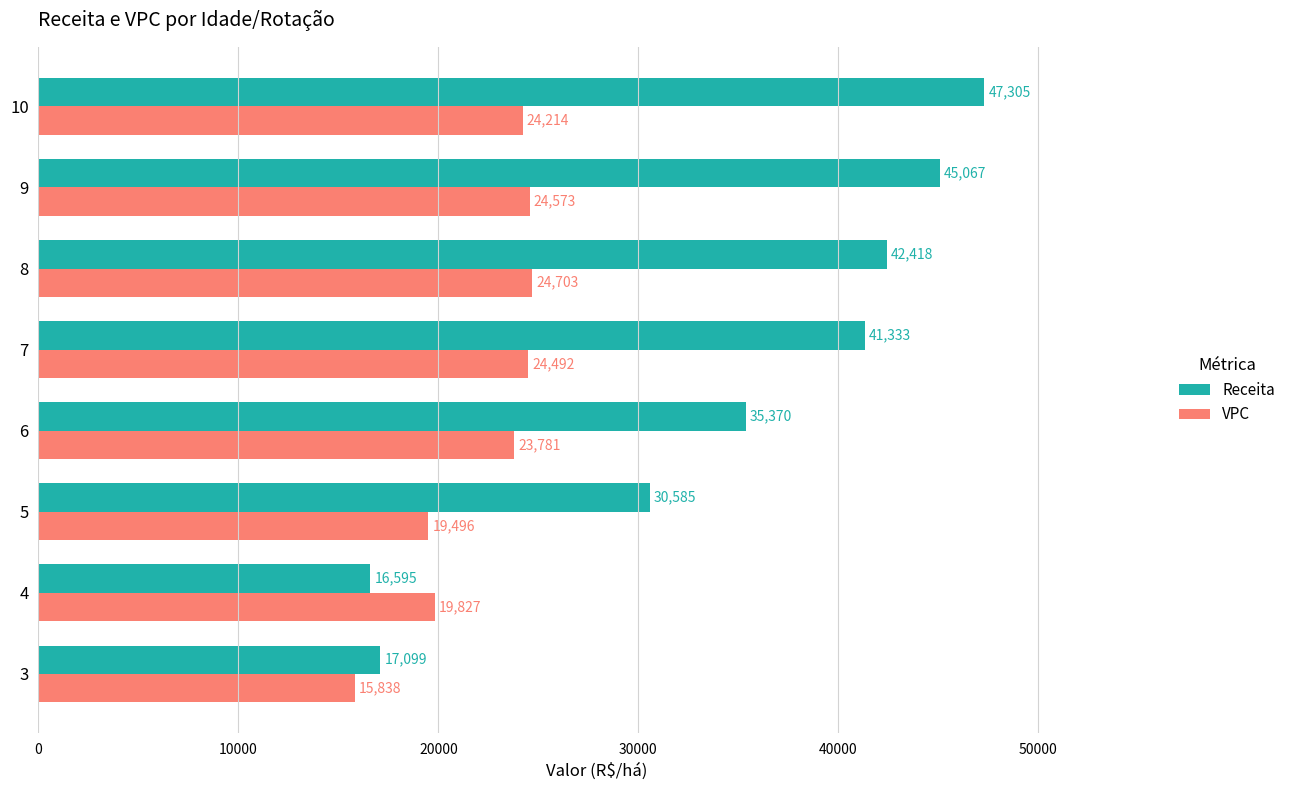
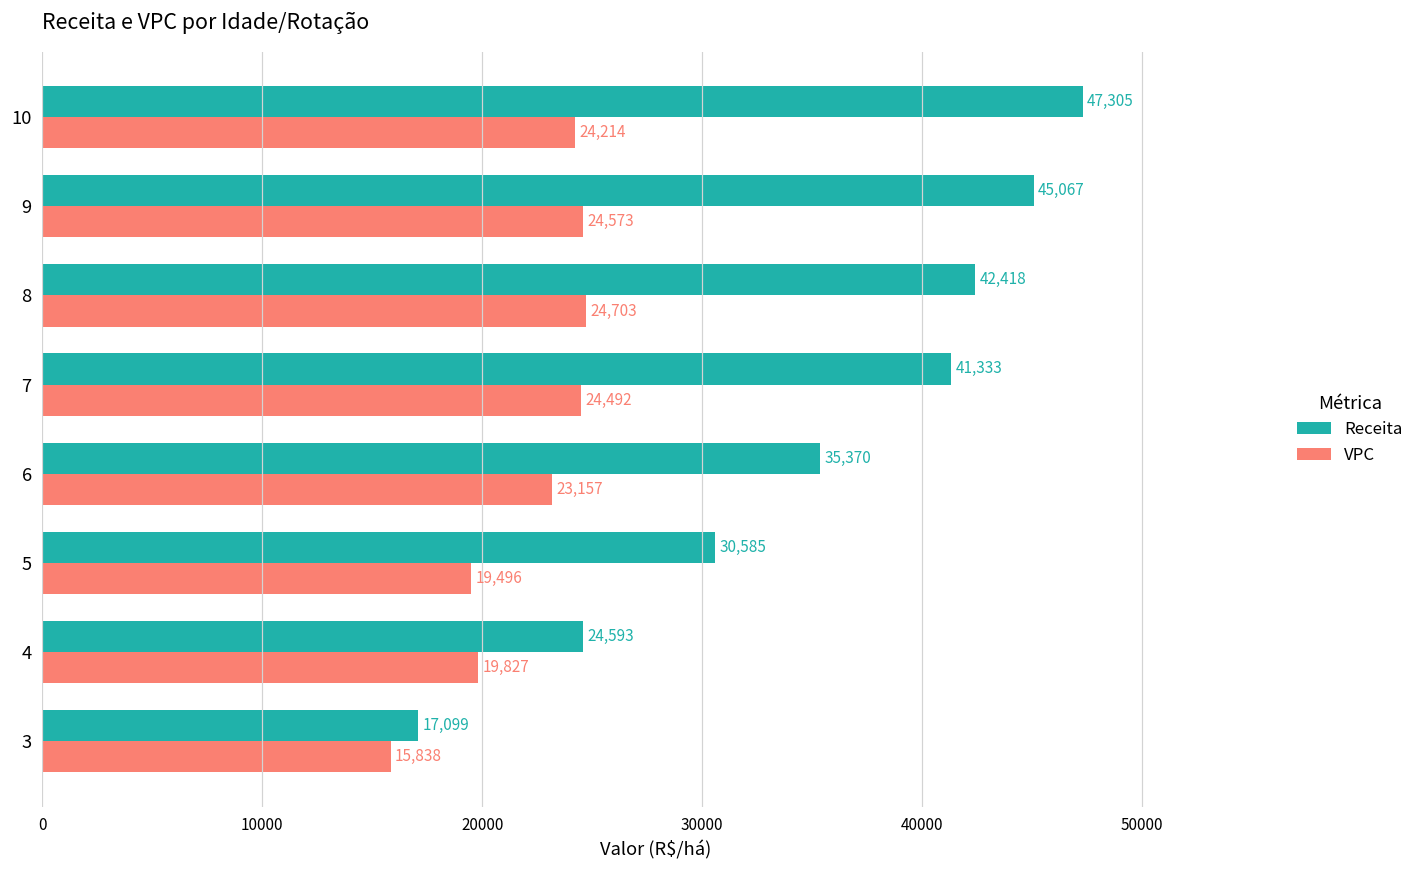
VPC, 6: 23,781 -> 23,157
Receita, 4: 16,595 -> 24,593
